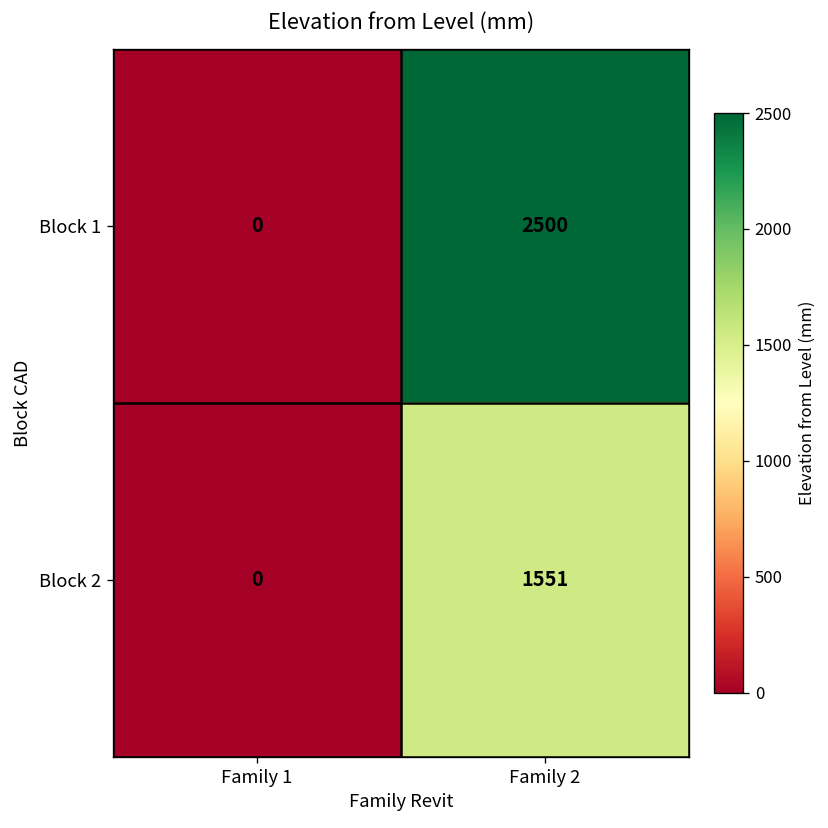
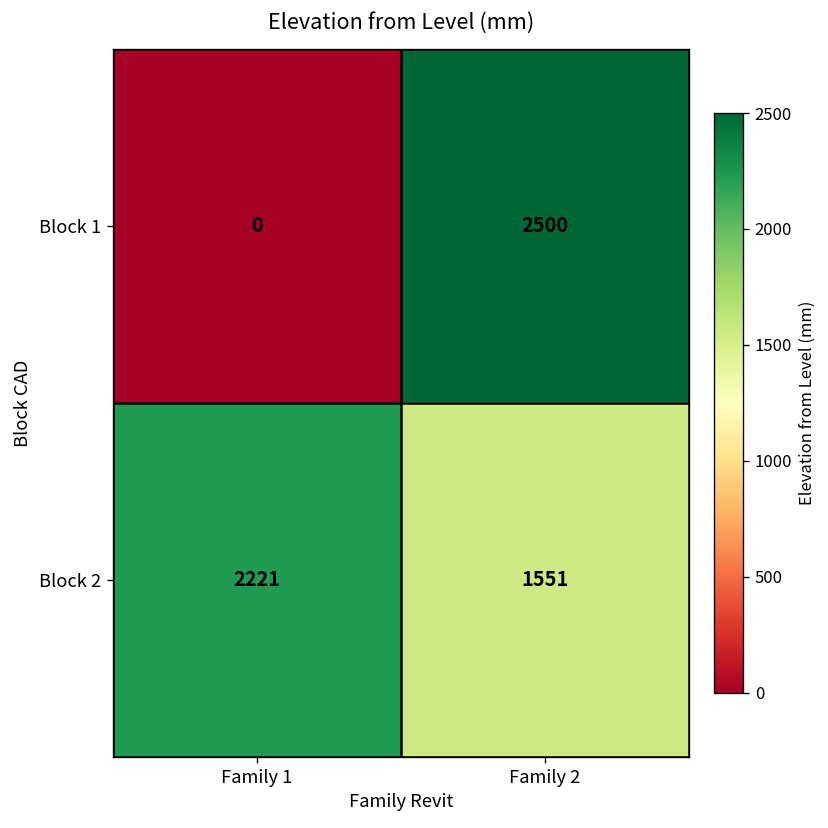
Block 2, Family 1: 0 -> 2221
